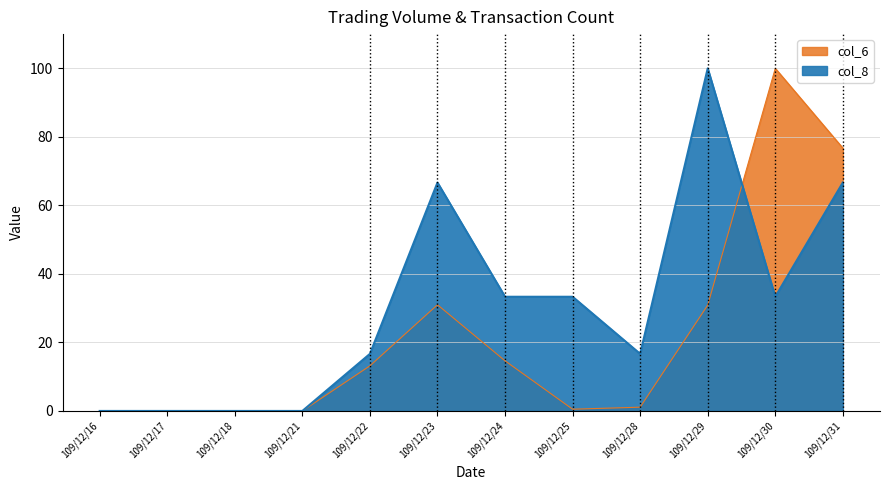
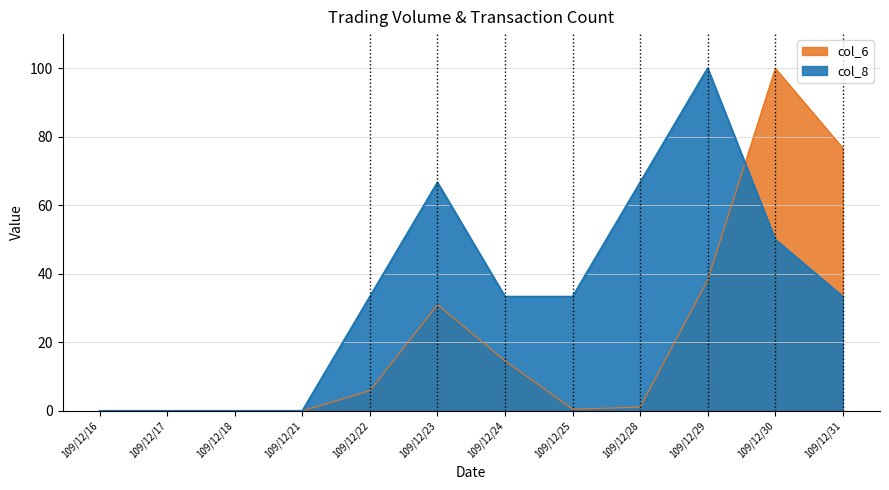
col_6, 109/12/22: 13 -> 6
col_8, 109/12/22: 17 -> 33
col_8, 109/12/28: 17 -> 67
col_6, 109/12/29: 31 -> 38
col_8, 109/12/30: 33 -> 50
col_8, 109/12/31: 67 -> 33
